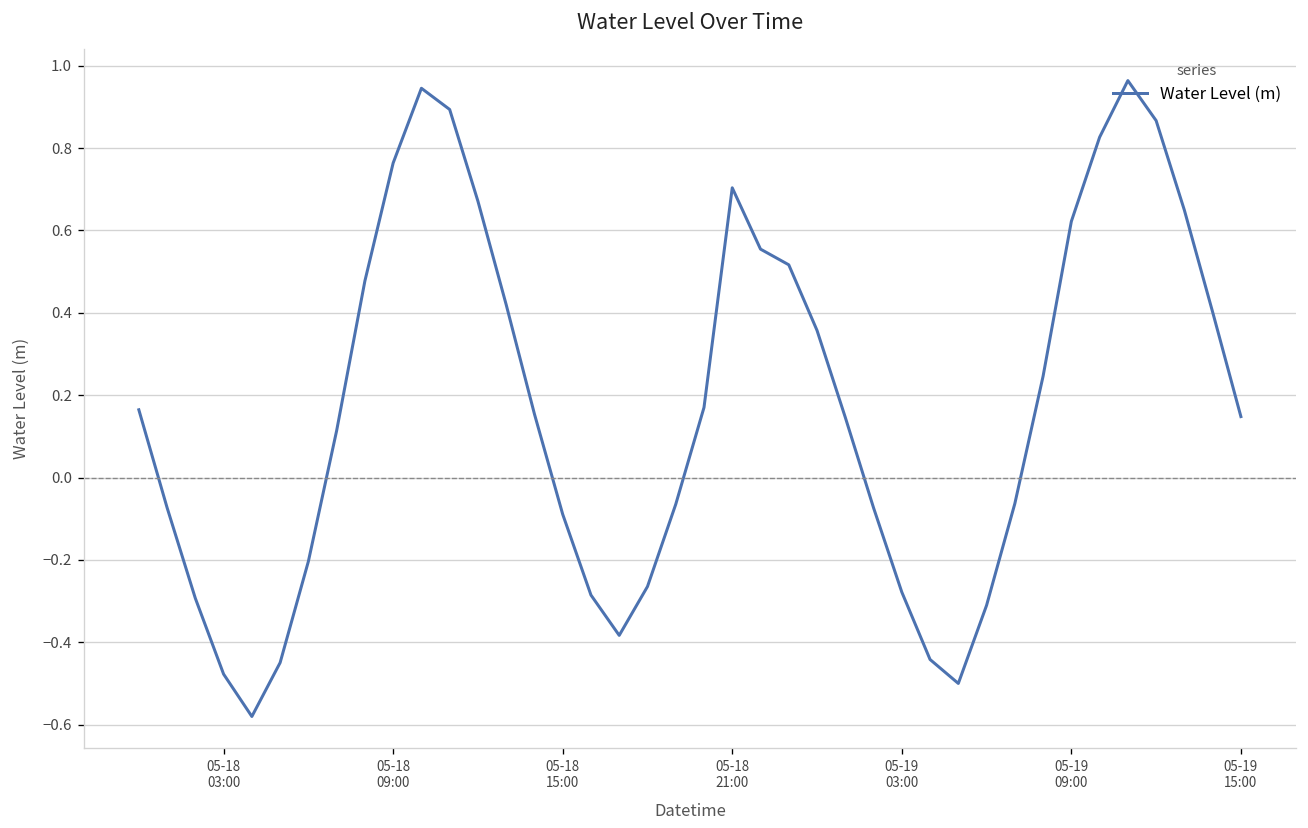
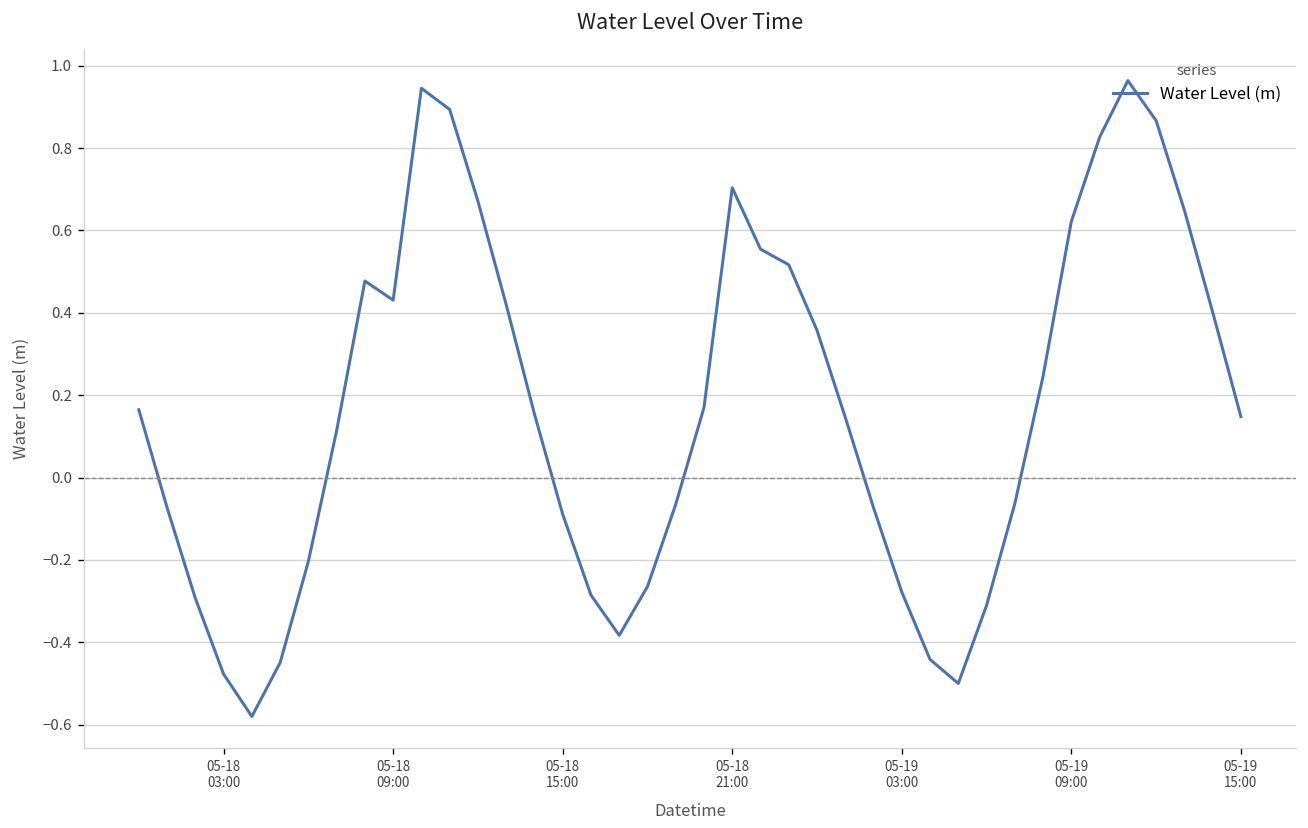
05-18 09:00: 0.76 -> 0.43
